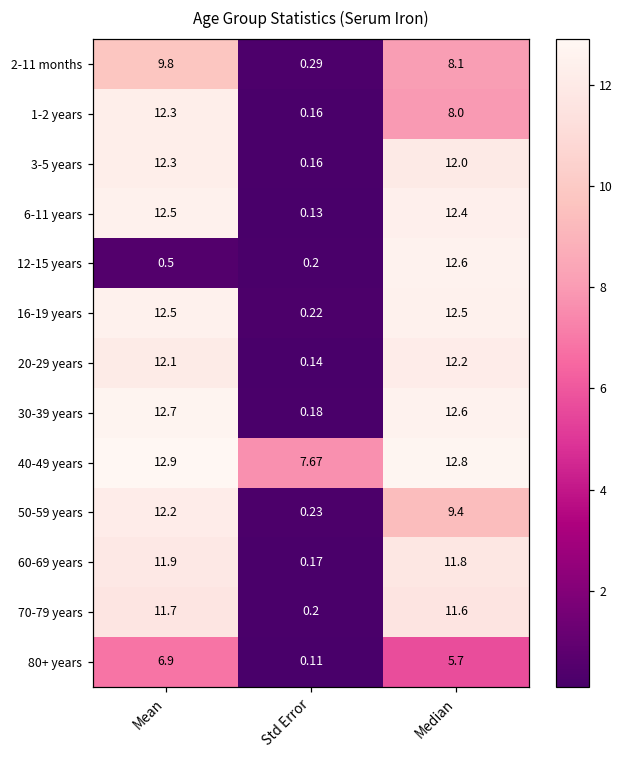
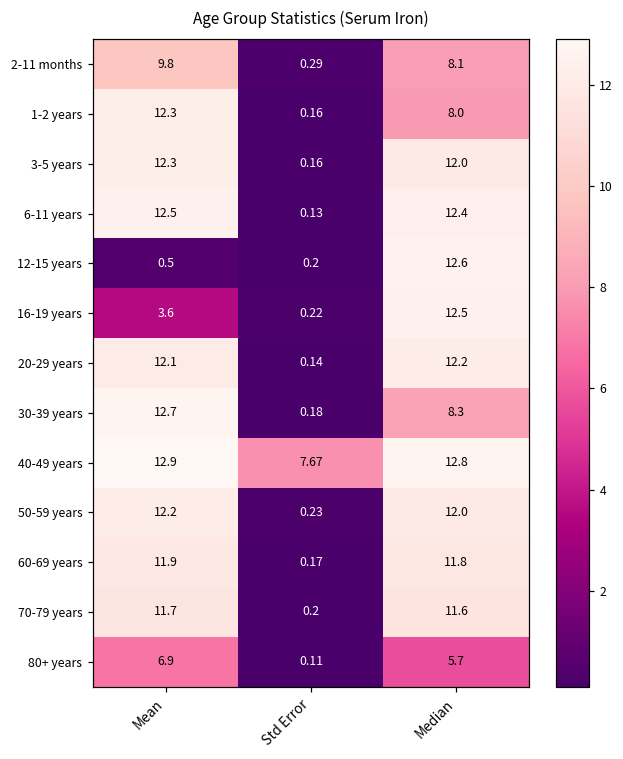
16-19 years, Mean: 12.5 -> 3.6
30-39 years, Median: 12.6 -> 8.3
50-59 years, Median: 9.4 -> 12.0
